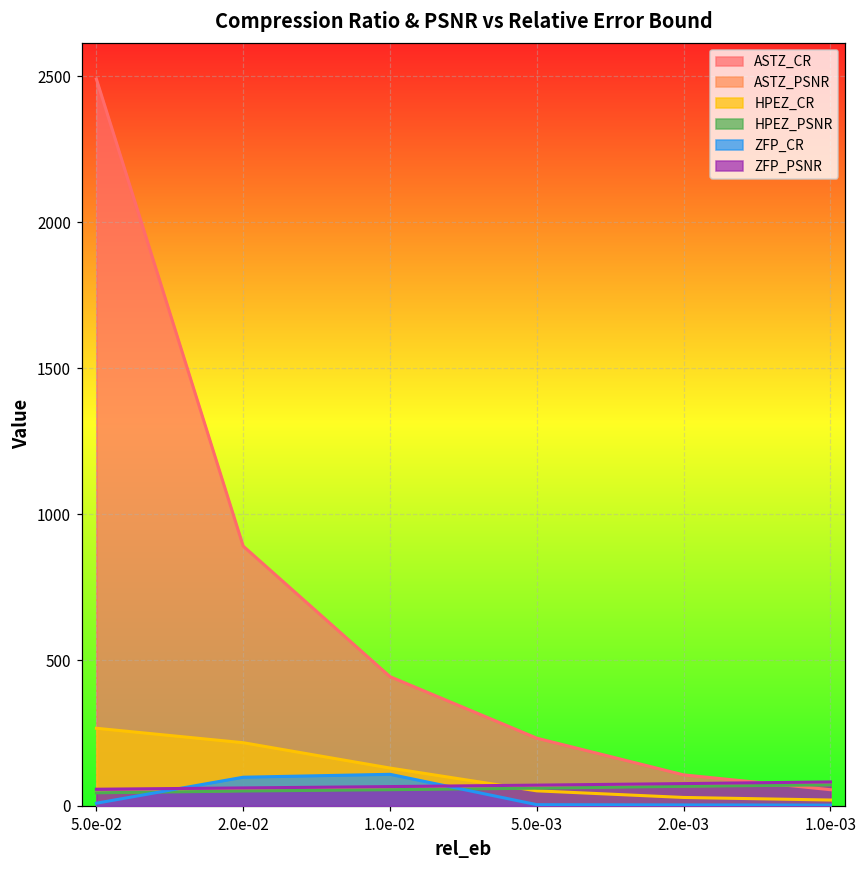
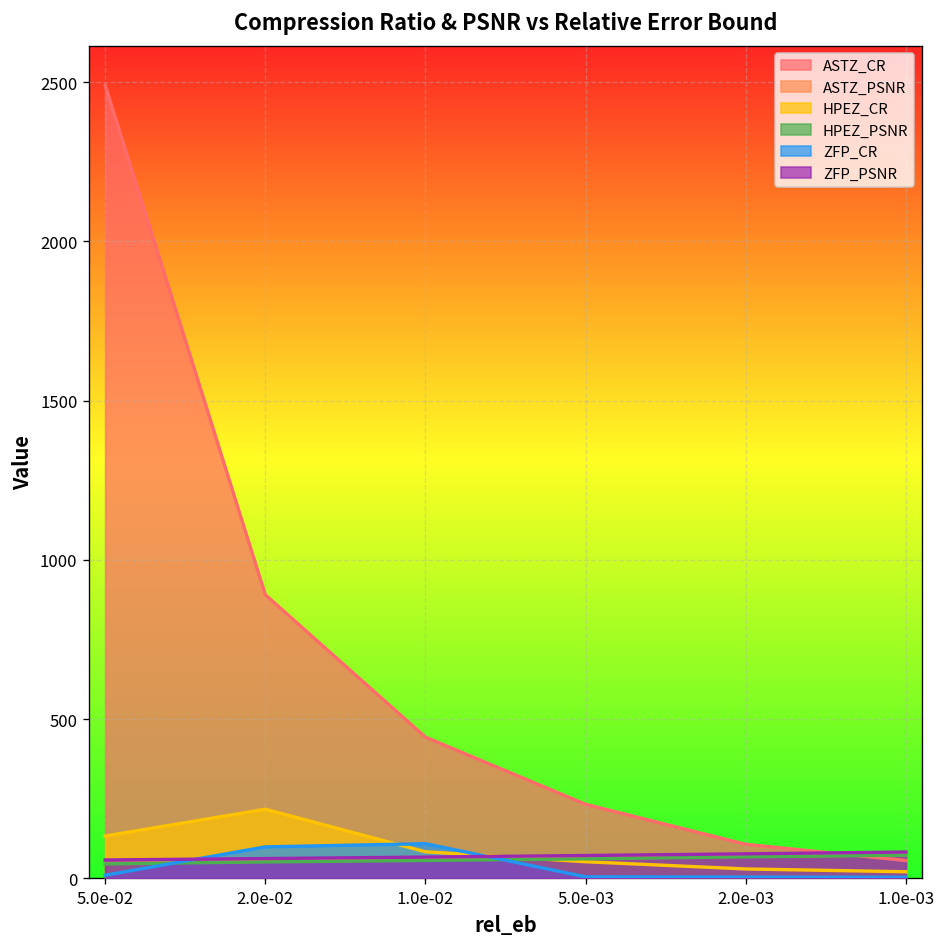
HPEZ_CR, 5.0e-02: 270 -> 130
HPEZ_CR, 1.0e-02: 130 -> 80
